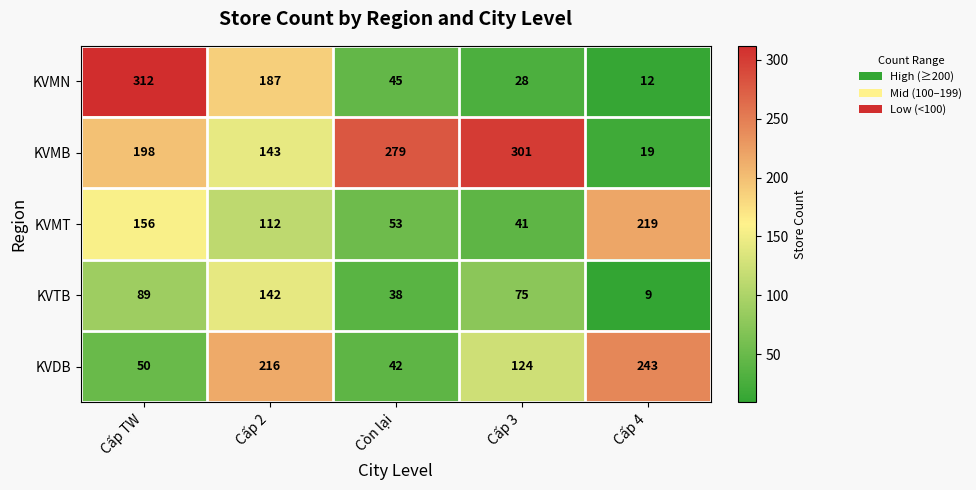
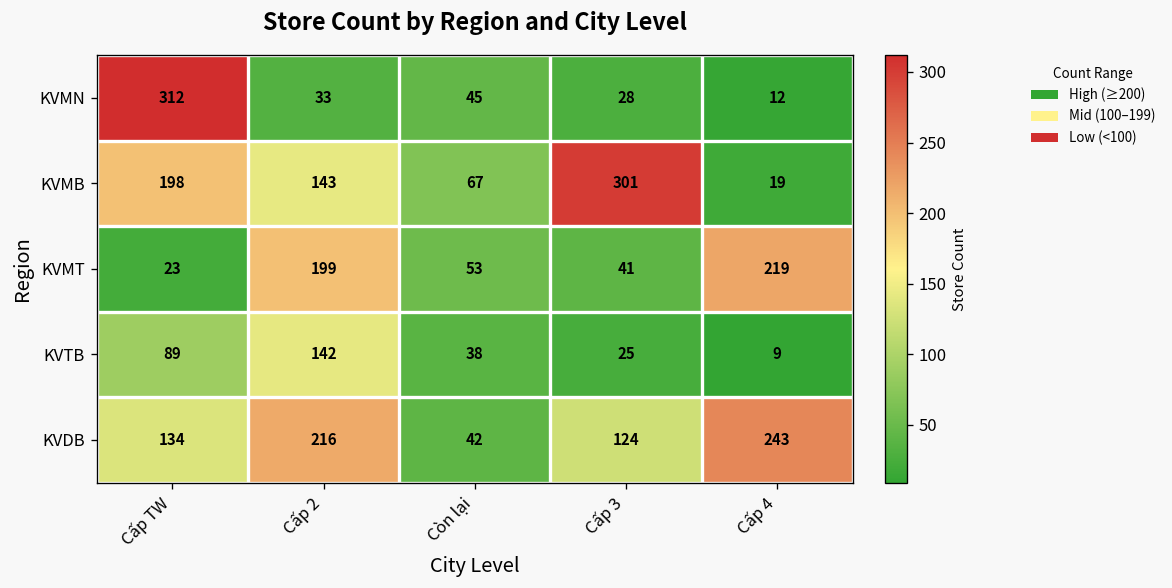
KVMN, Cấp 2: 187 -> 33
KVMB, Còn lại: 279 -> 67
KVMT, Cấp TW: 156 -> 23
KVMT, Cấp 2: 112 -> 199
KVTB, Cấp 3: 75 -> 25
KVDB, Cấp TW: 50 -> 134
